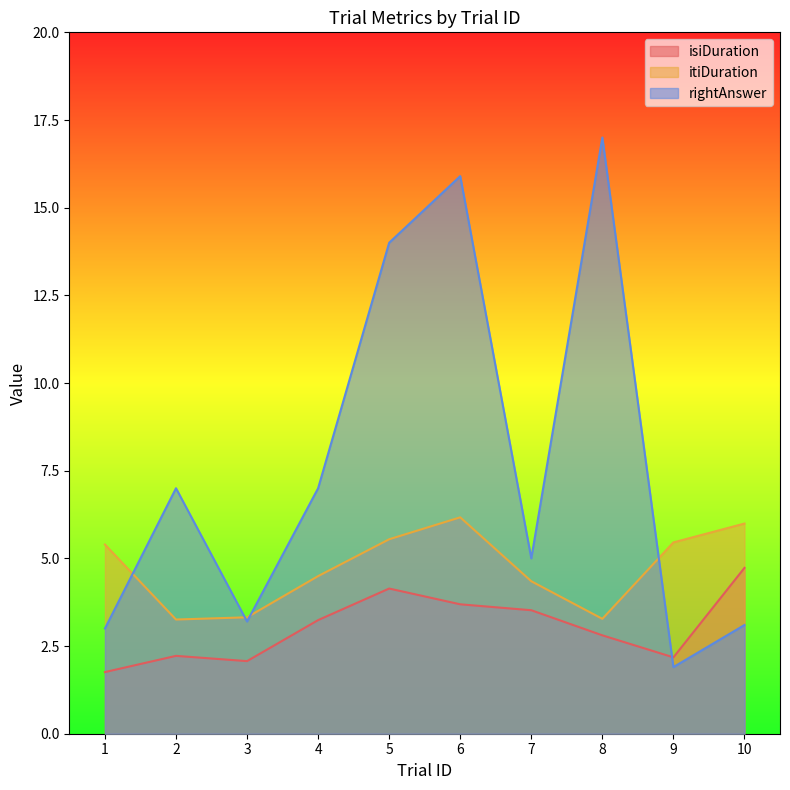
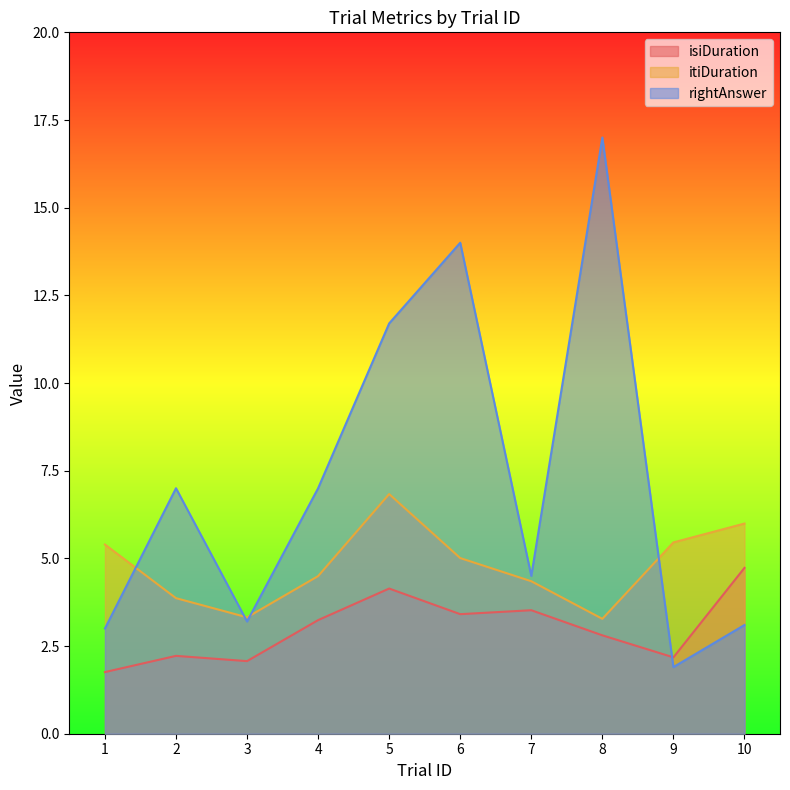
itiDuration, 2: 3.3 -> 3.9
itiDuration, 5: 5.5 -> 6.8
rightAnswer, 5: 14.0 -> 11.7
isiDuration, 6: 3.7 -> 3.4
itiDuration, 6: 6.2 -> 5.0
rightAnswer, 6: 15.9 -> 14.0
rightAnswer, 7: 5.0 -> 4.5
